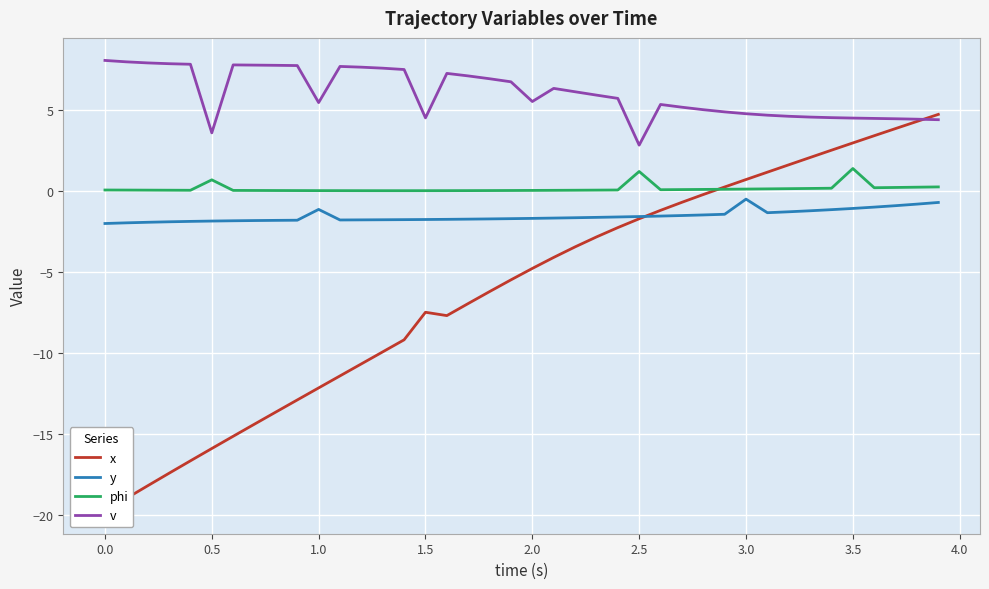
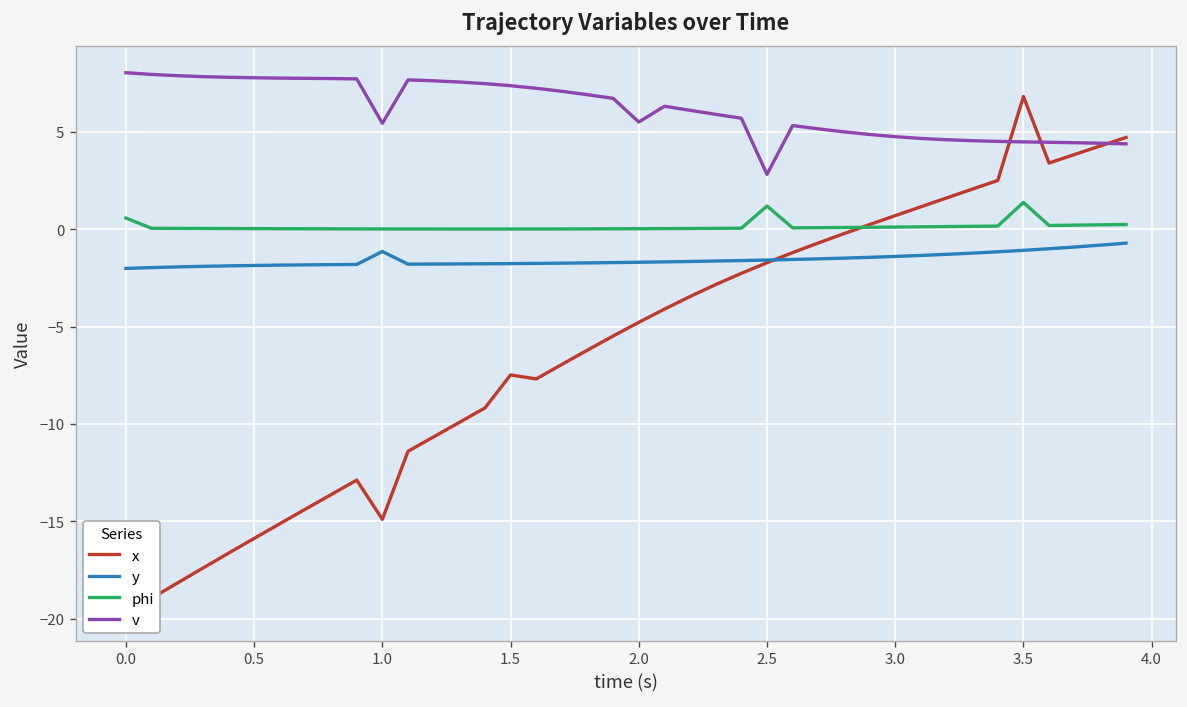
phi, 0.0: 0.0 -> 0.6
phi, 0.5: 0.7 -> 0.0
v, 0.5: 3.6 -> 7.8
x, 1.0: -12.1 -> -14.9
v, 1.5: 4.5 -> 7.4
y, 3.0: -0.5 -> -1.4
x, 3.5: 2.9 -> 6.8
